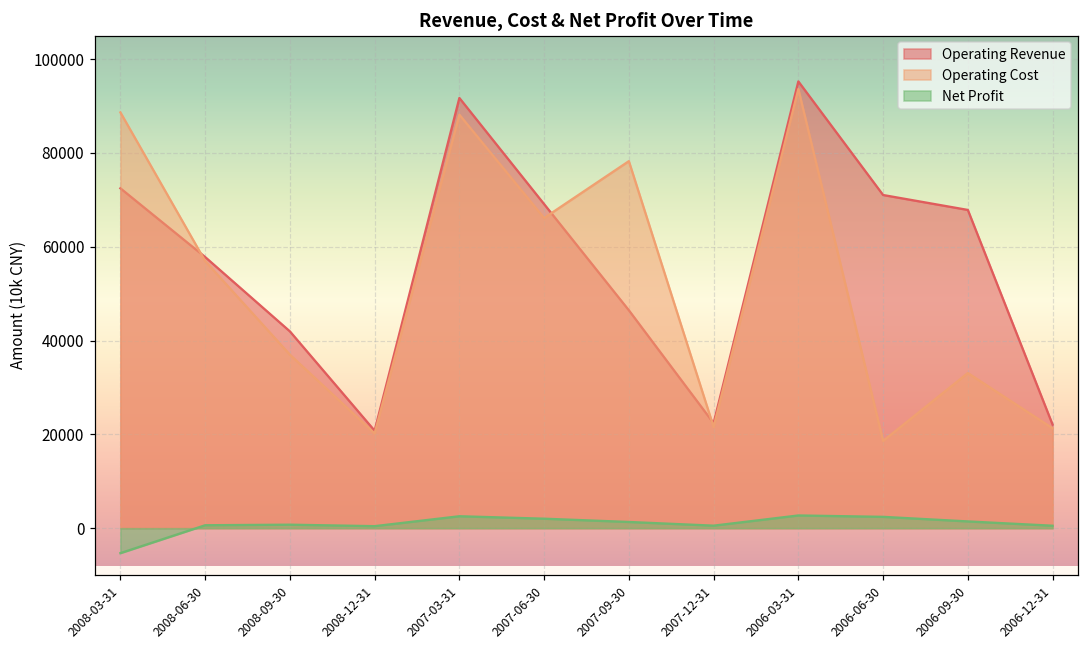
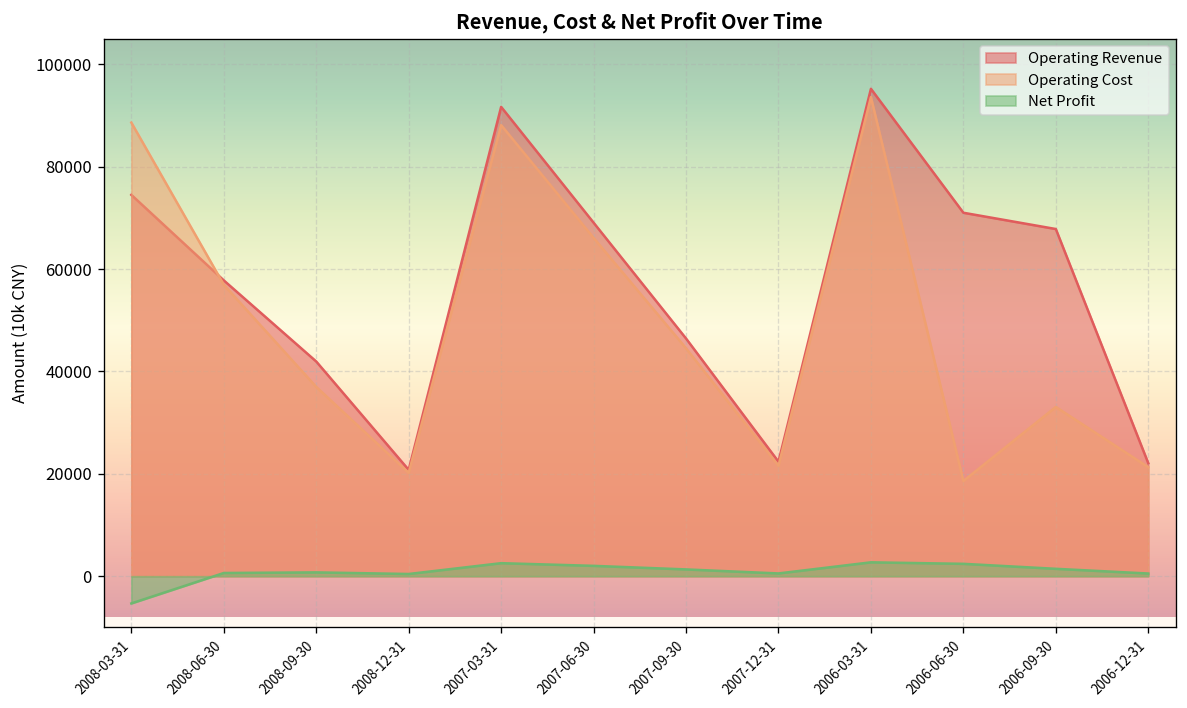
Operating Revenue, 2008-03-31: 72000 -> 75000
Operating Cost, 2007-09-30: 78000 -> 45000
